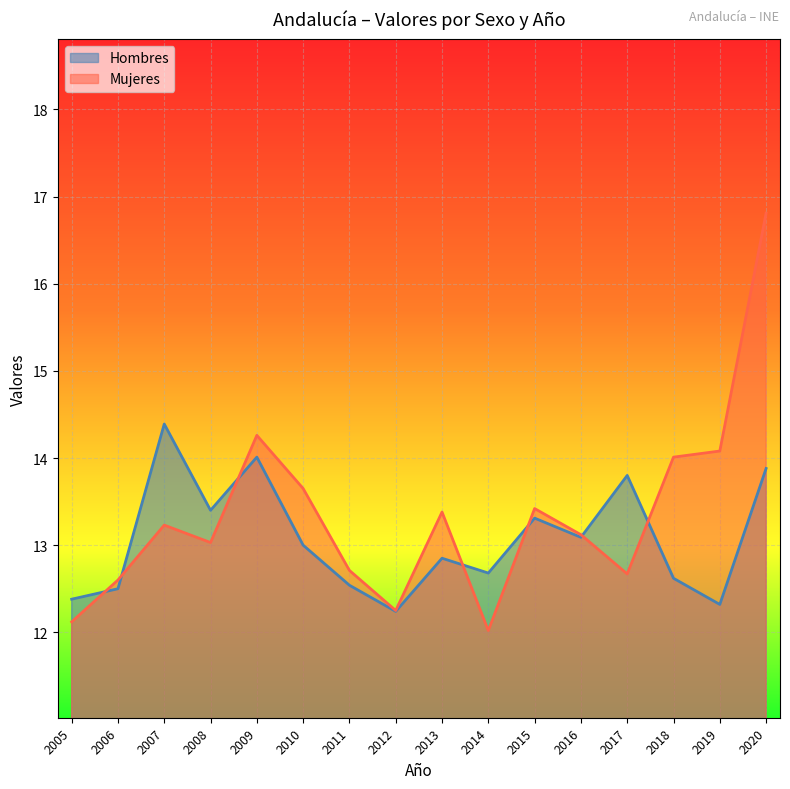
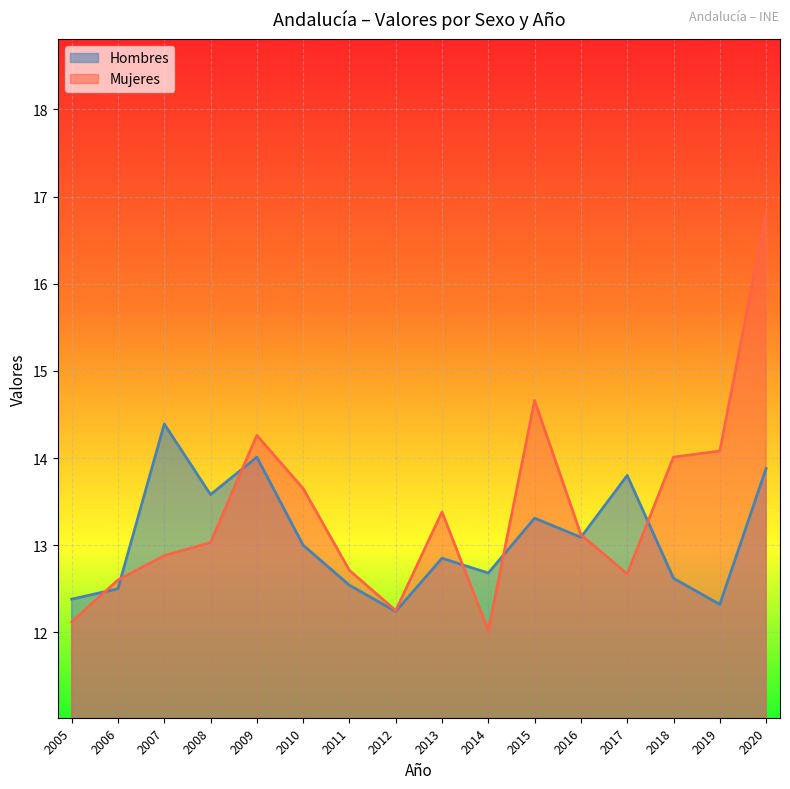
Mujeres, 2007: 13.2 -> 12.9
Hombres, 2008: 13.4 -> 13.6
Mujeres, 2015: 13.4 -> 14.7
